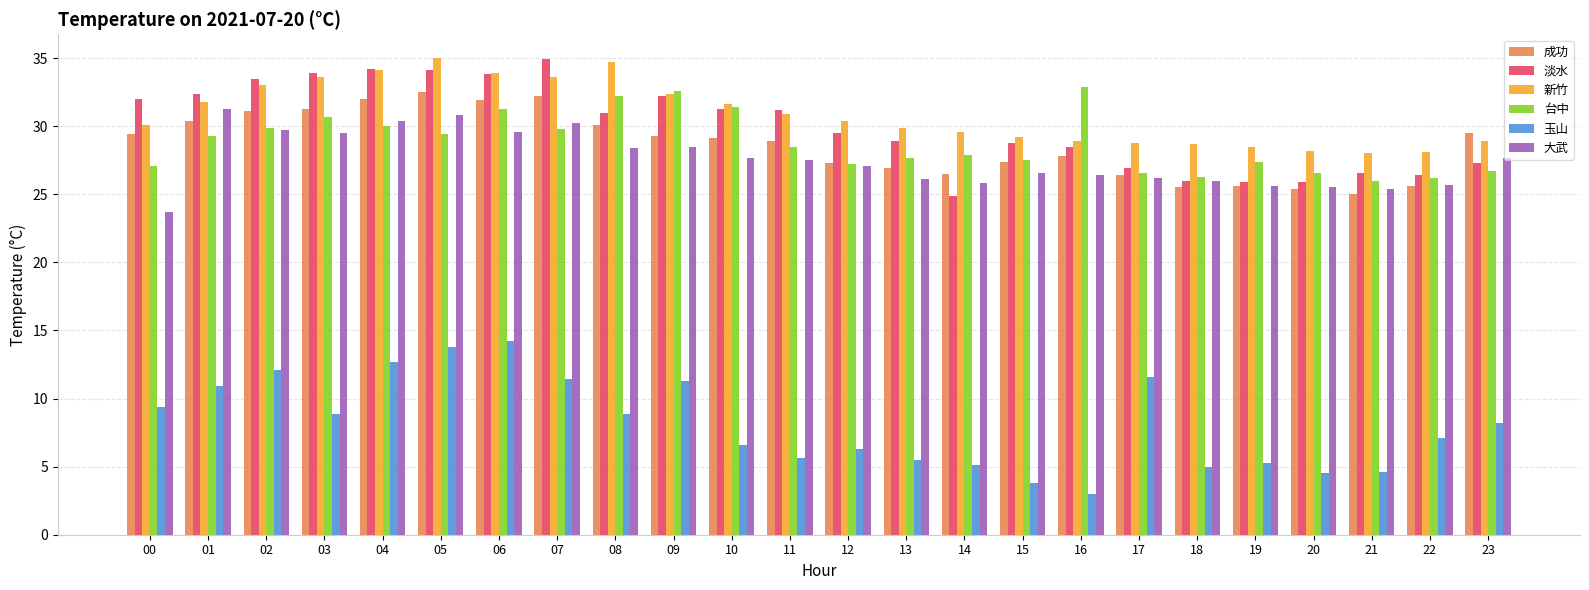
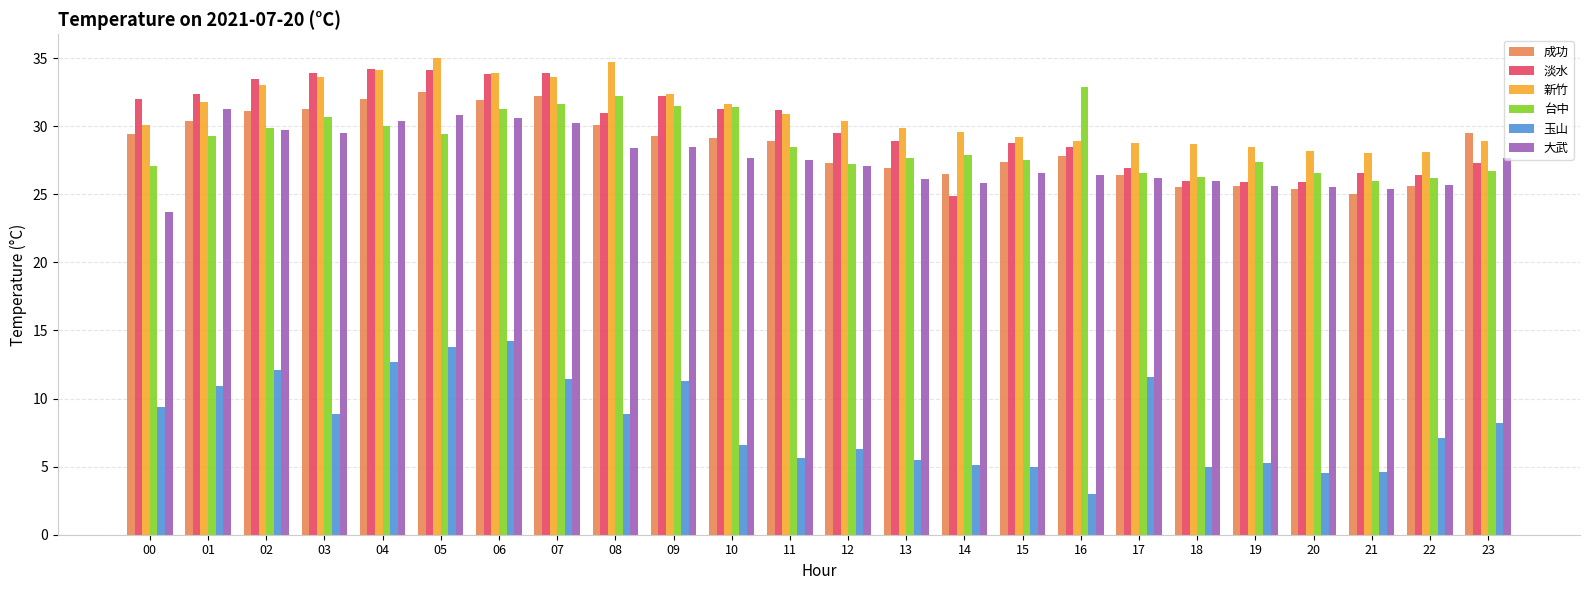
大武, 06: 29.6 -> 30.6
淡水, 07: 34.9 -> 33.9
台中, 07: 29.8 -> 31.6
台中, 09: 32.6 -> 31.5
玉山, 15: 3.8 -> 5.0
